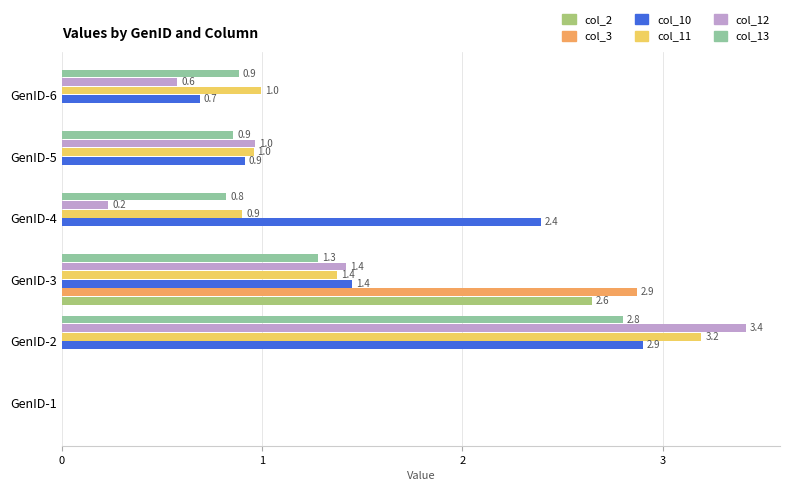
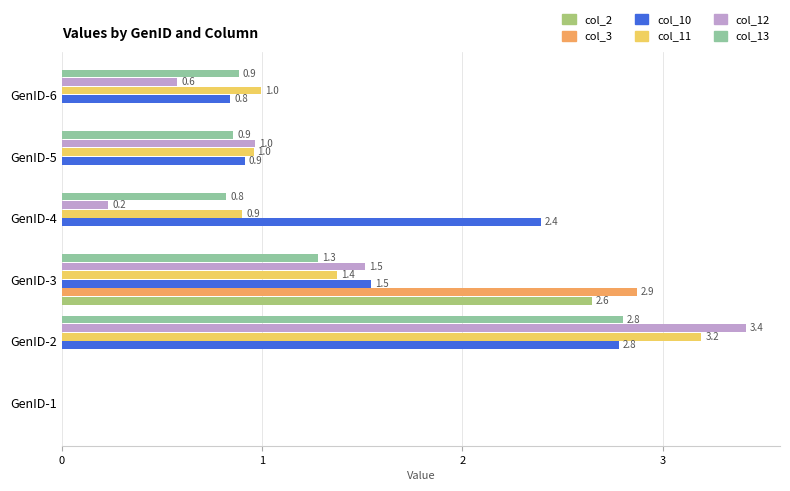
col_10, GenID-6: 0.7 -> 0.8
col_12, GenID-3: 1.4 -> 1.5
col_10, GenID-3: 1.4 -> 1.5
col_10, GenID-2: 2.9 -> 2.8
